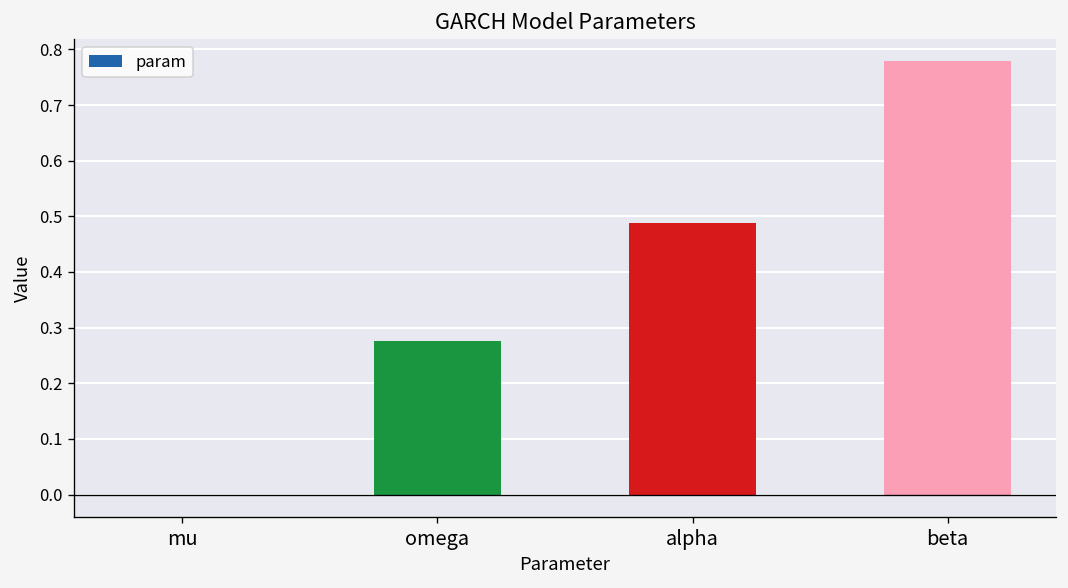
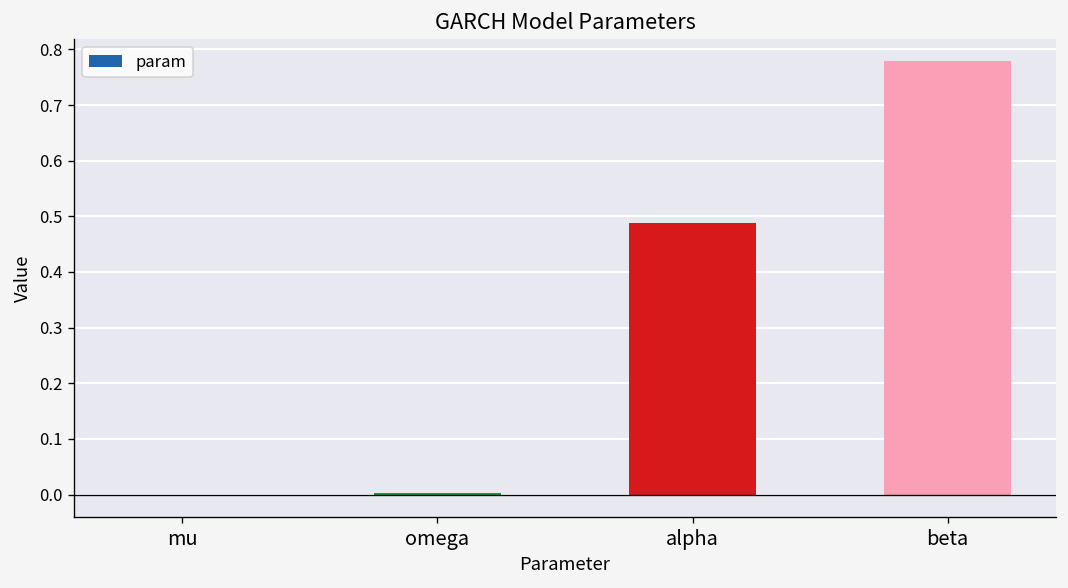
omega: 0.28 -> 0.00
